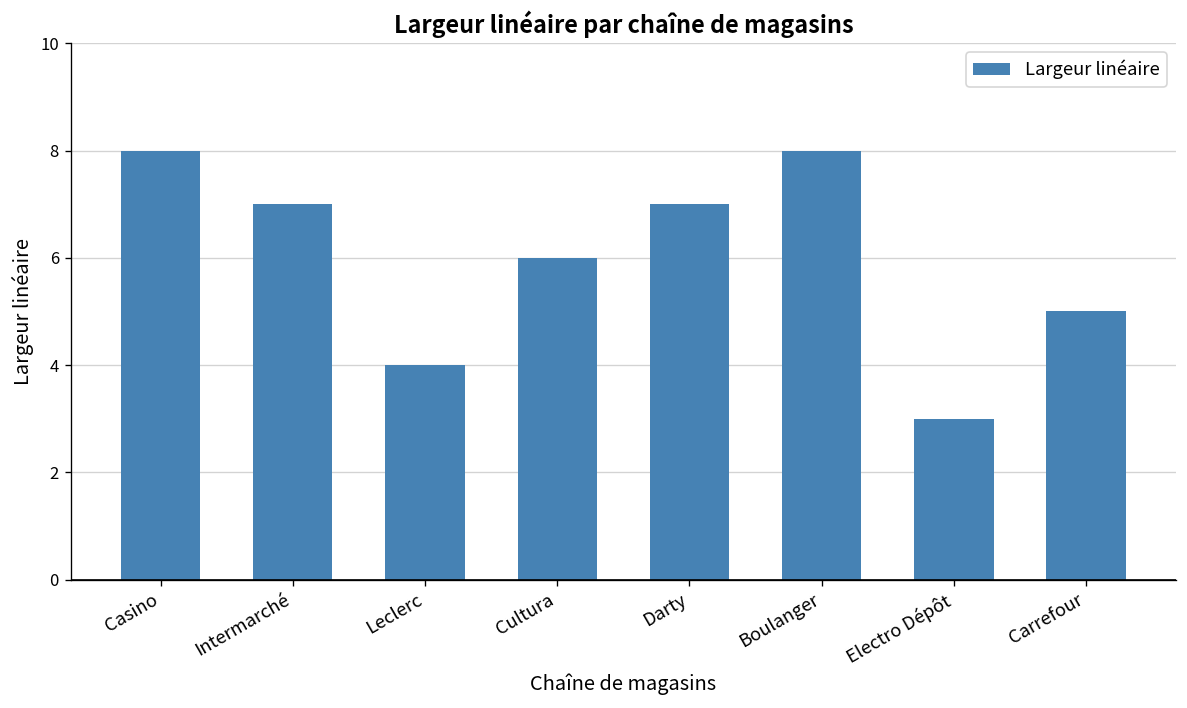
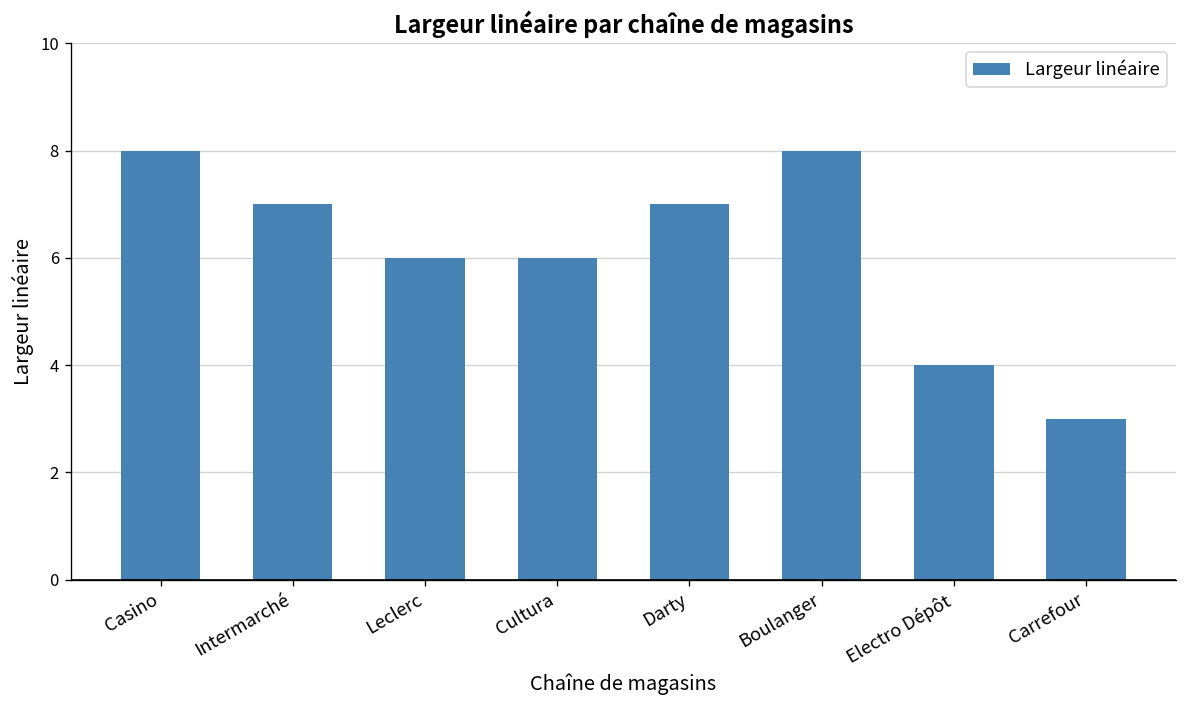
Leclerc: 4 -> 6
Electro Dépôt: 3 -> 4
Carrefour: 5 -> 3
